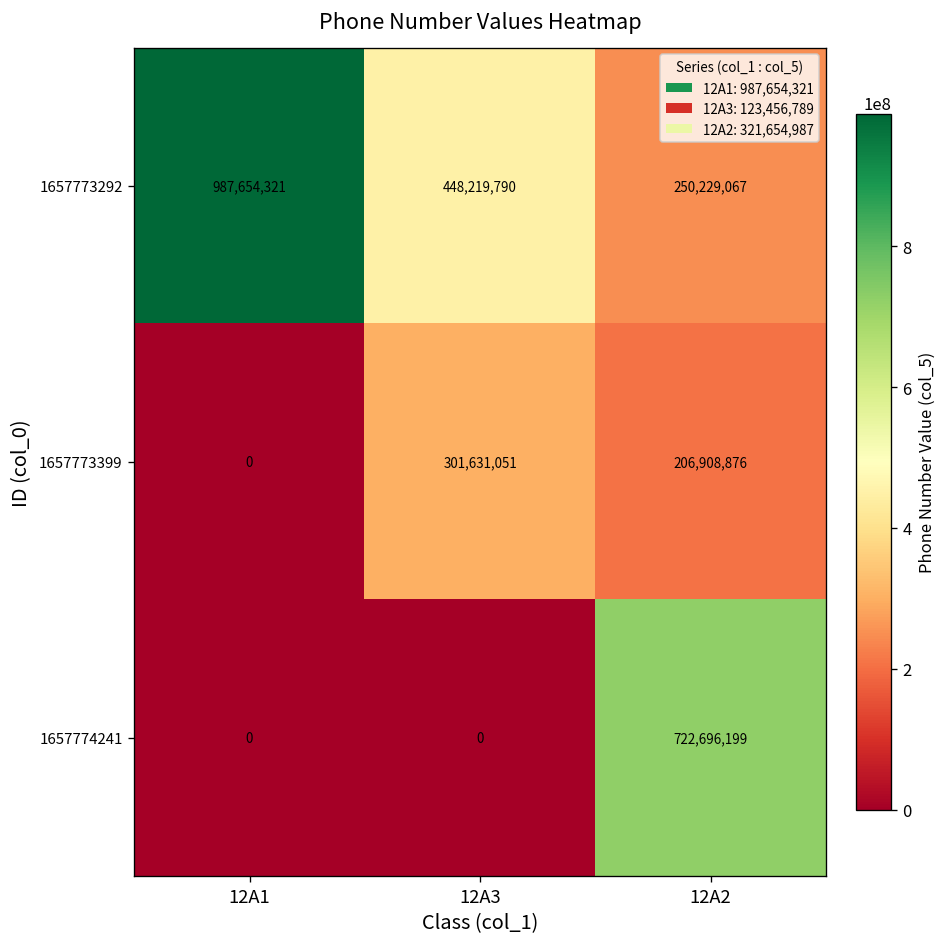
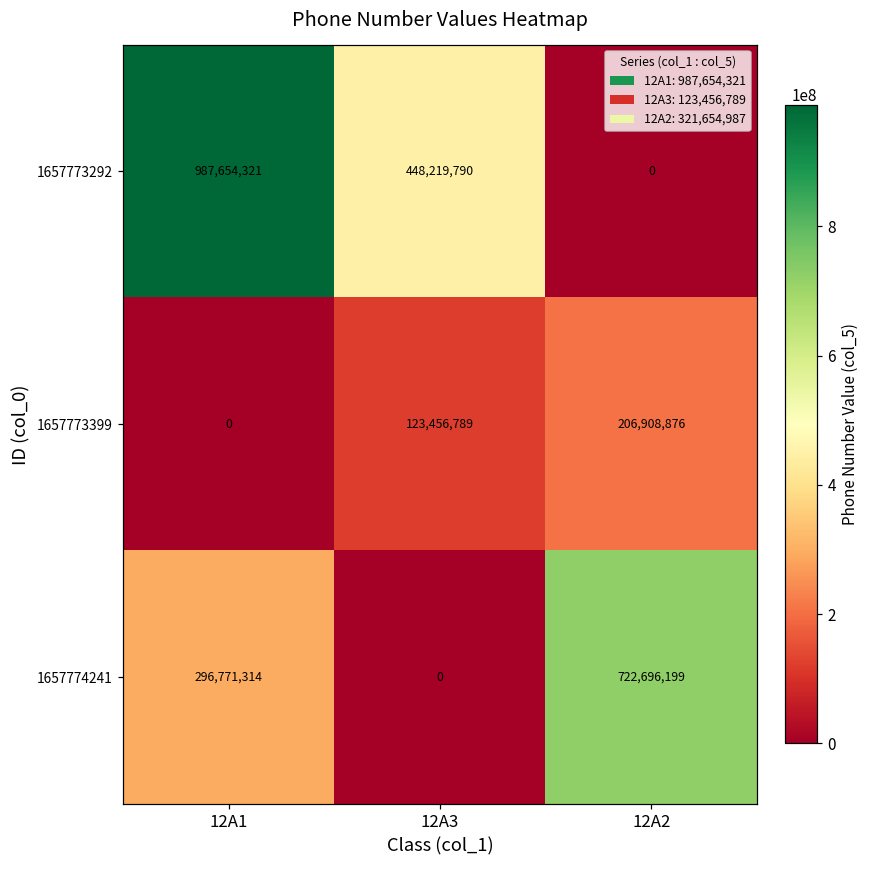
1657773292, 12A2: 250,229,067 -> 0
1657773399, 12A3: 301,631,051 -> 123,456,789
1657774241, 12A1: 0 -> 296,771,314
